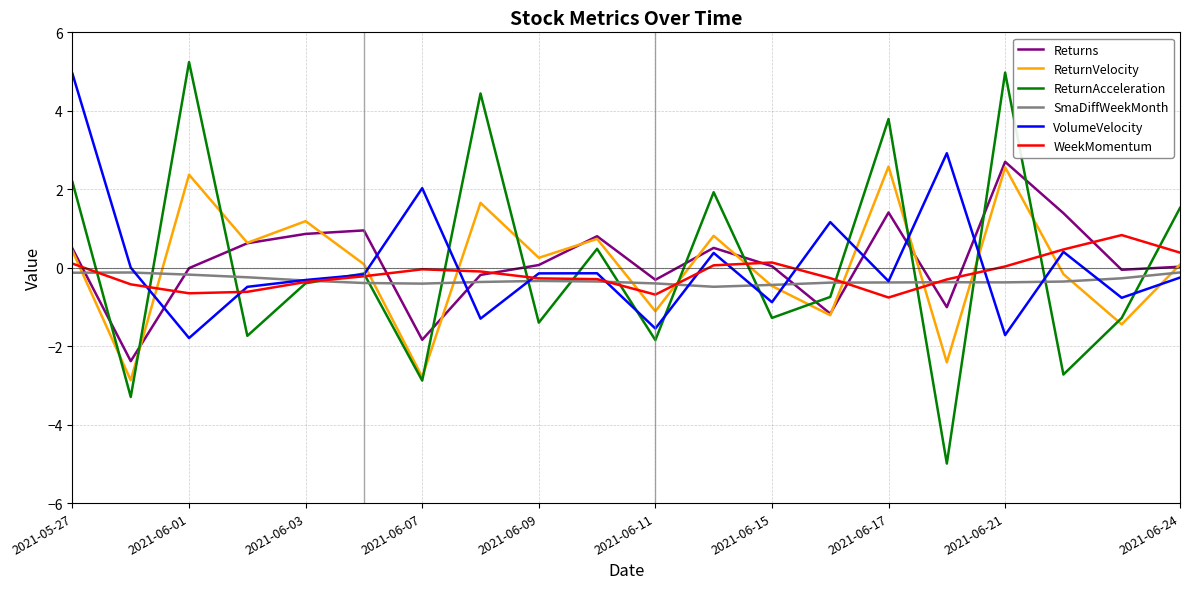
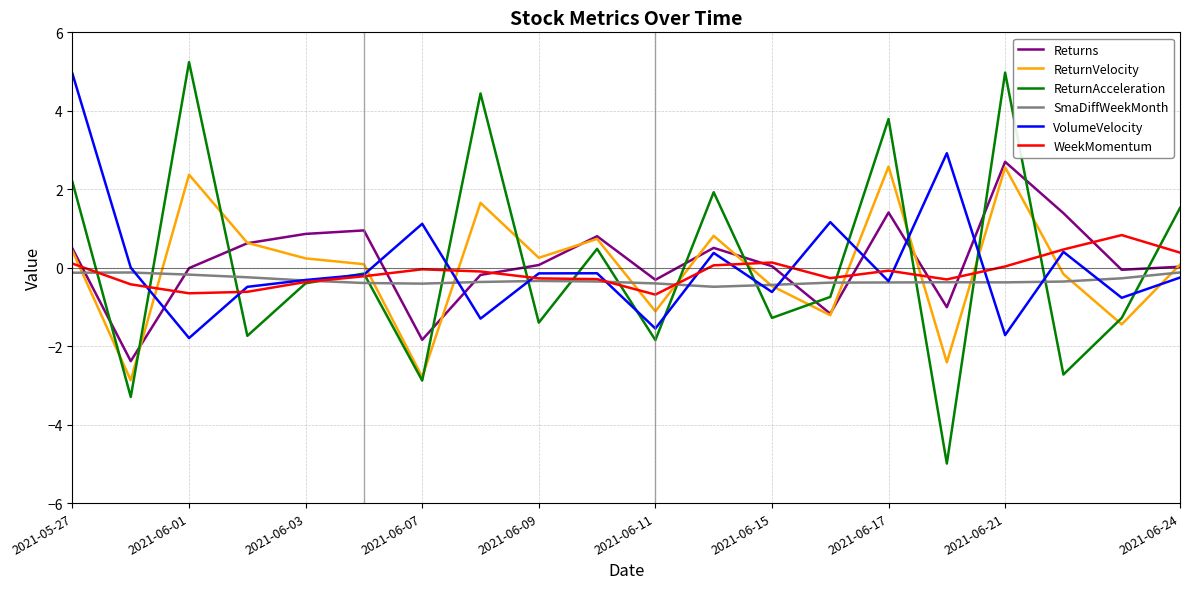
ReturnVelocity, 2021-06-03: 1.2 -> 0.2
VolumeVelocity, 2021-06-07: 2.0 -> 1.1
VolumeVelocity, 2021-06-15: -0.9 -> -0.6
WeekMomentum, 2021-06-17: -0.8 -> -0.1
